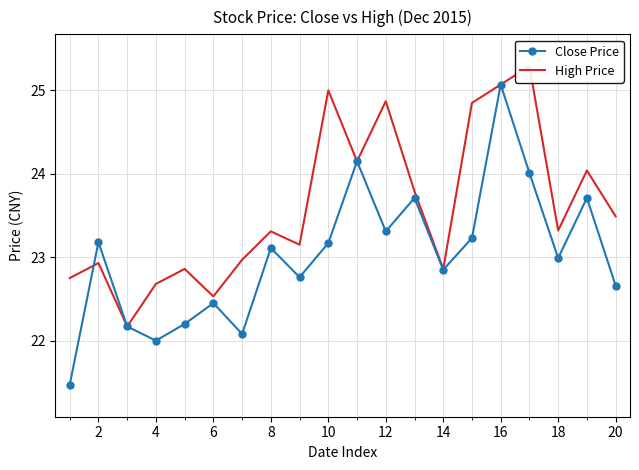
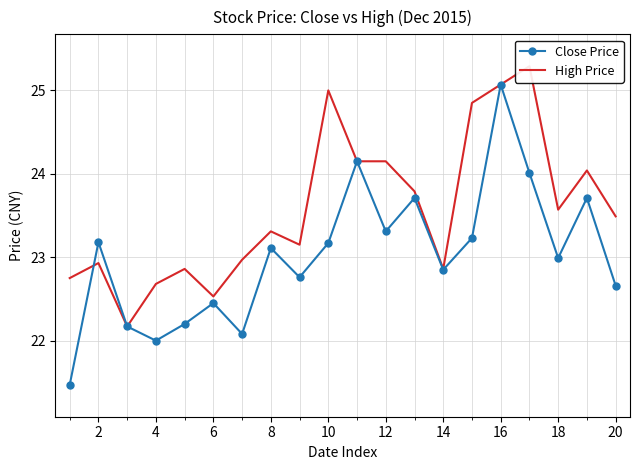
High Price, 12: 24.9 -> 24.2
High Price, 18: 23.3 -> 23.6
